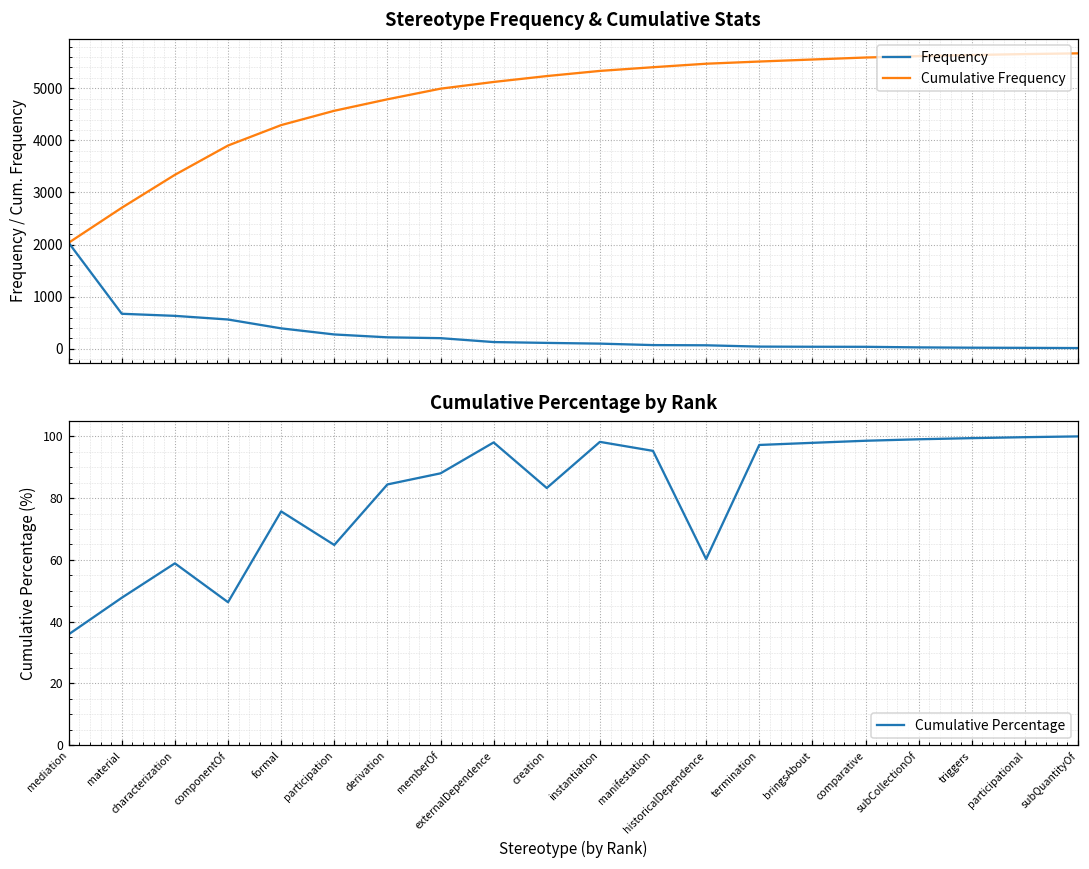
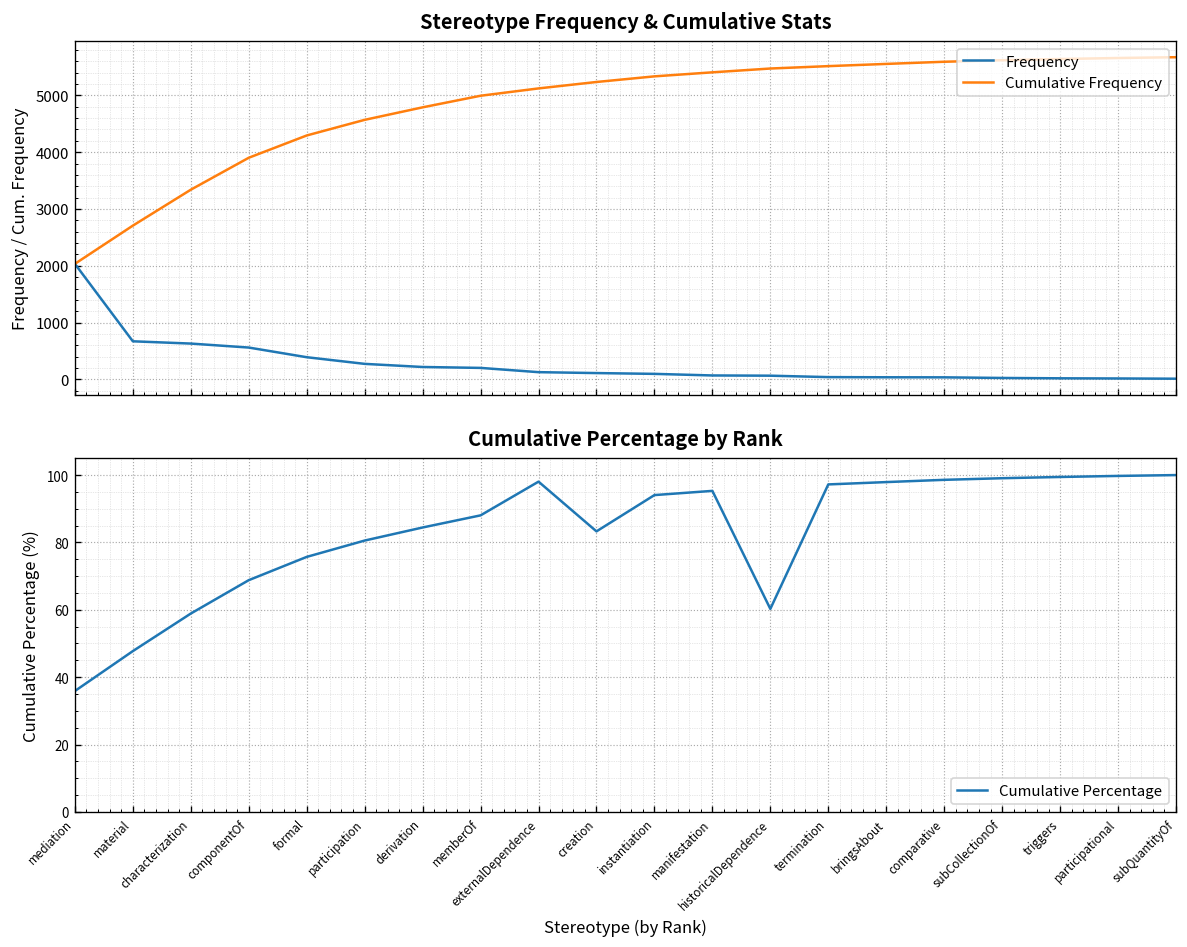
Cumulative Percentage by Rank, componentOf: 46 -> 69
Cumulative Percentage by Rank, participation: 65 -> 81
Cumulative Percentage by Rank, instantiation: 98 -> 94
